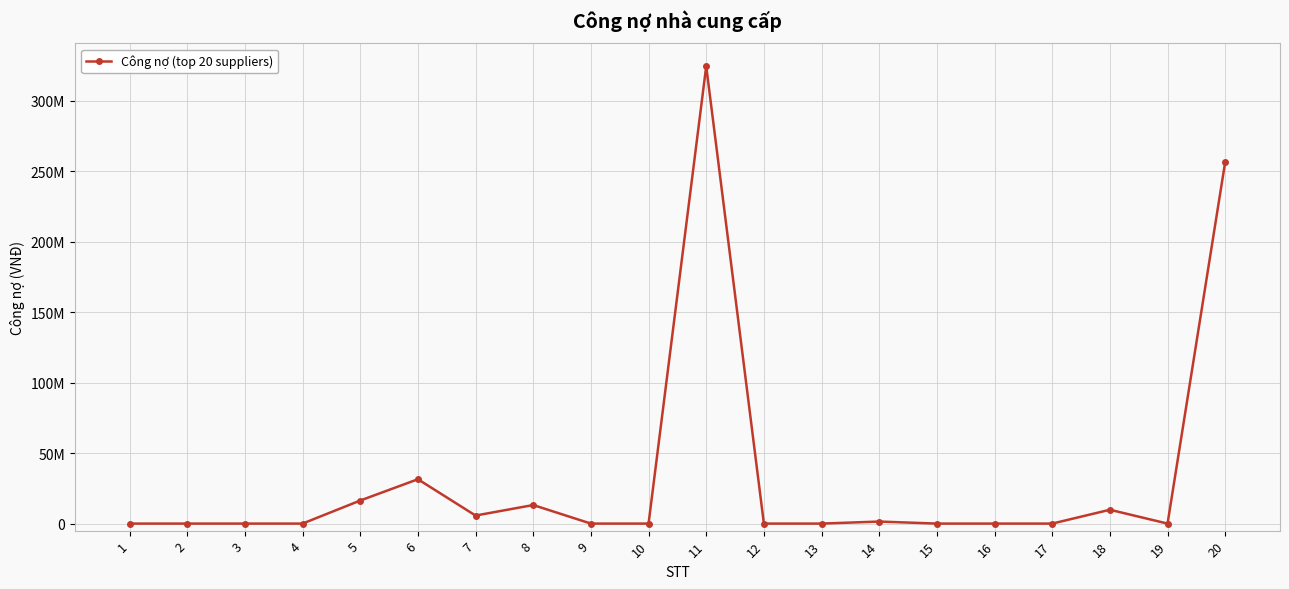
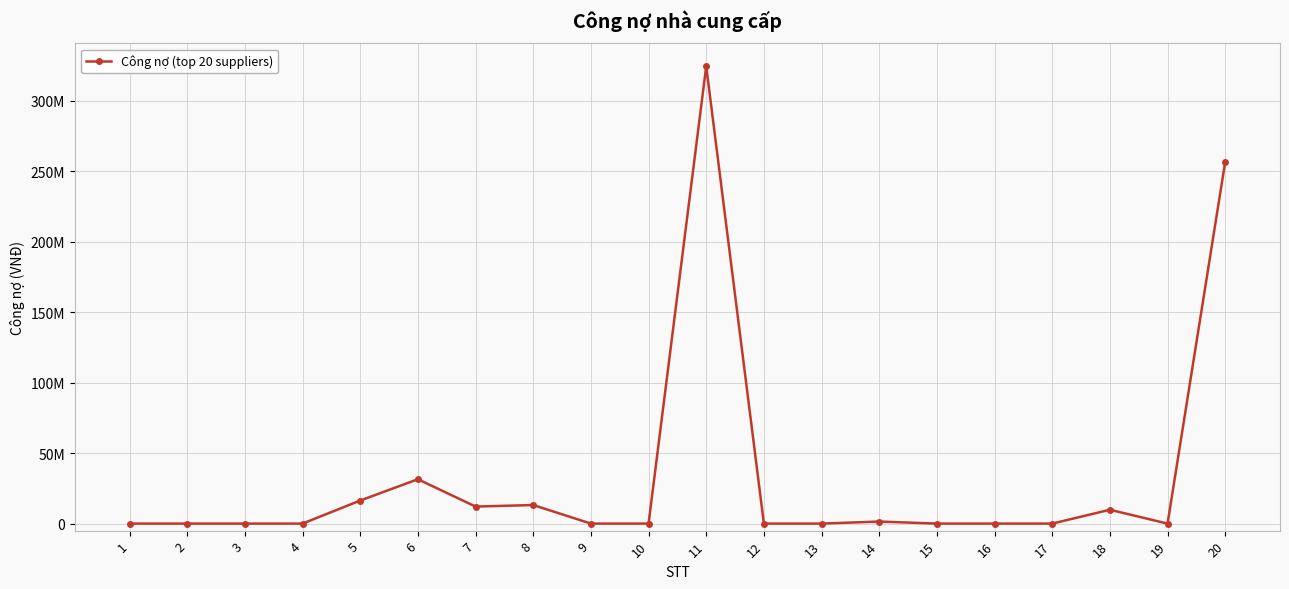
7: 6000000 -> 12000000
